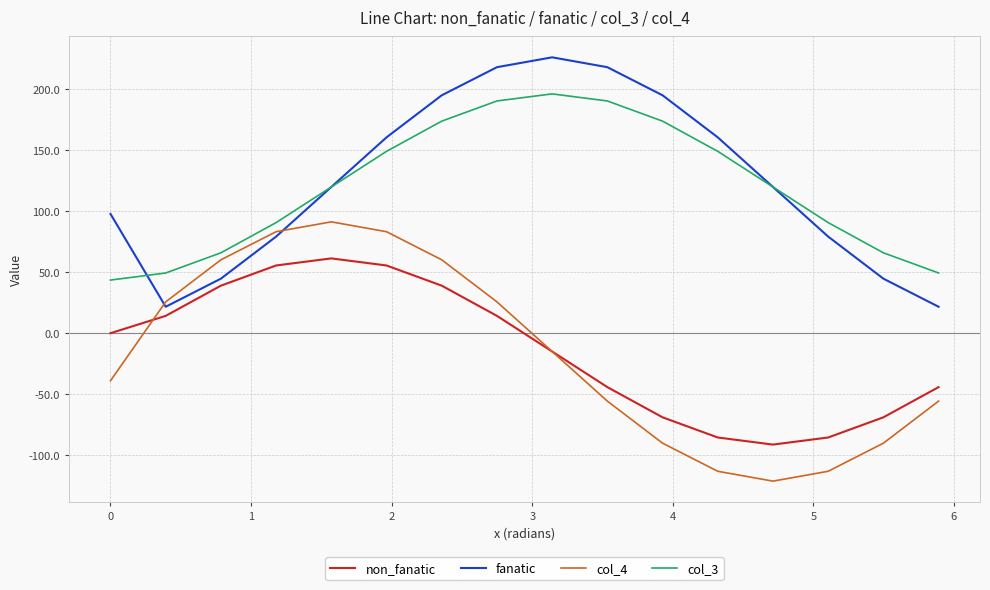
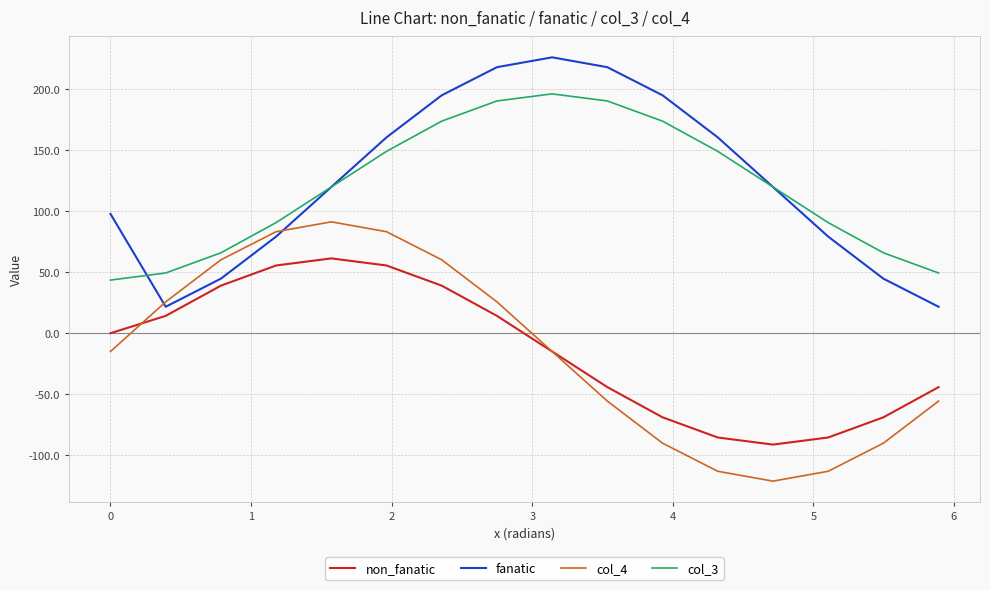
col_4, 0: -39 -> -15
